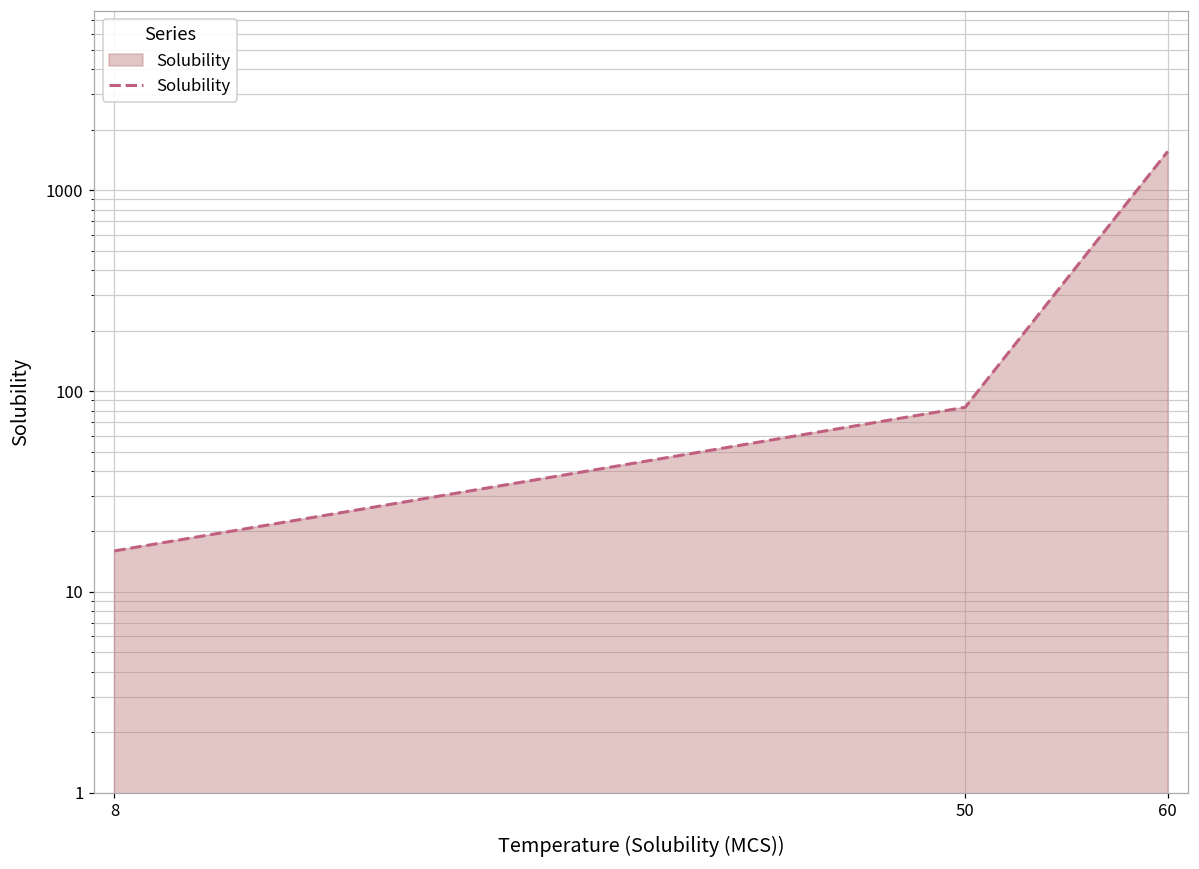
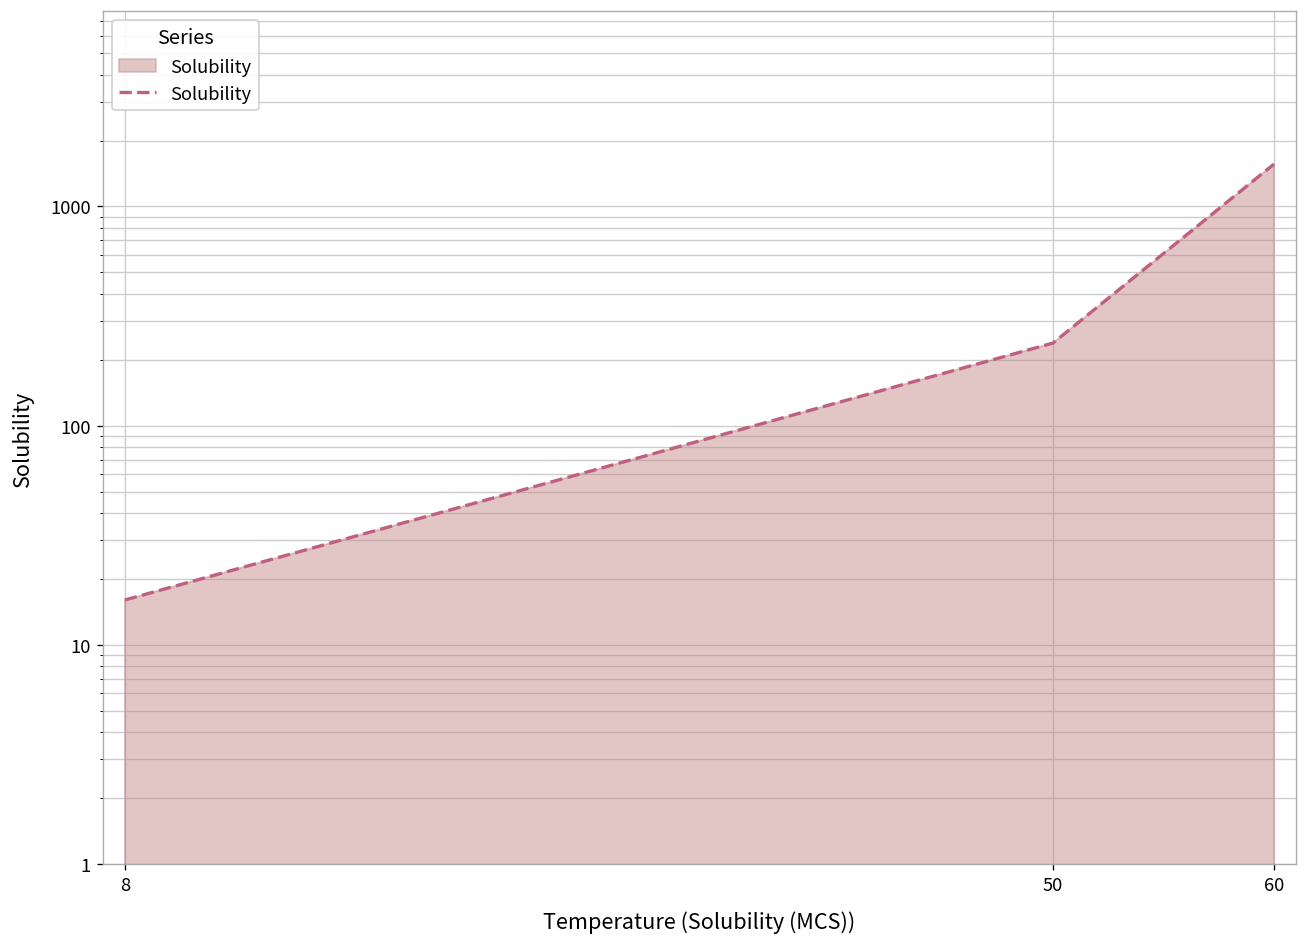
50: 80 -> 240
